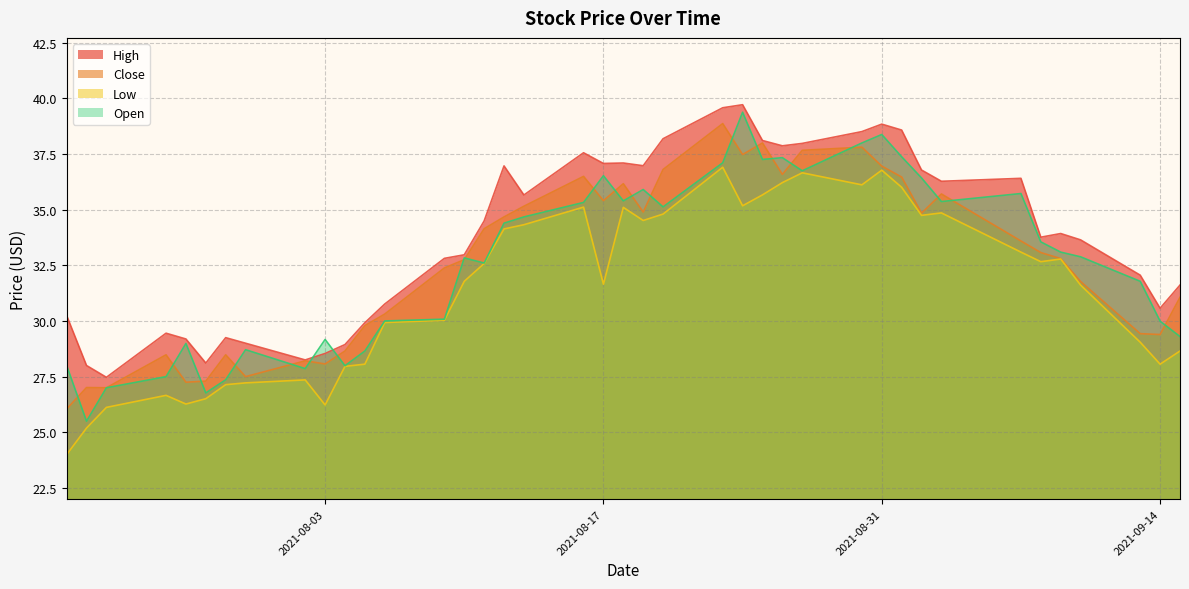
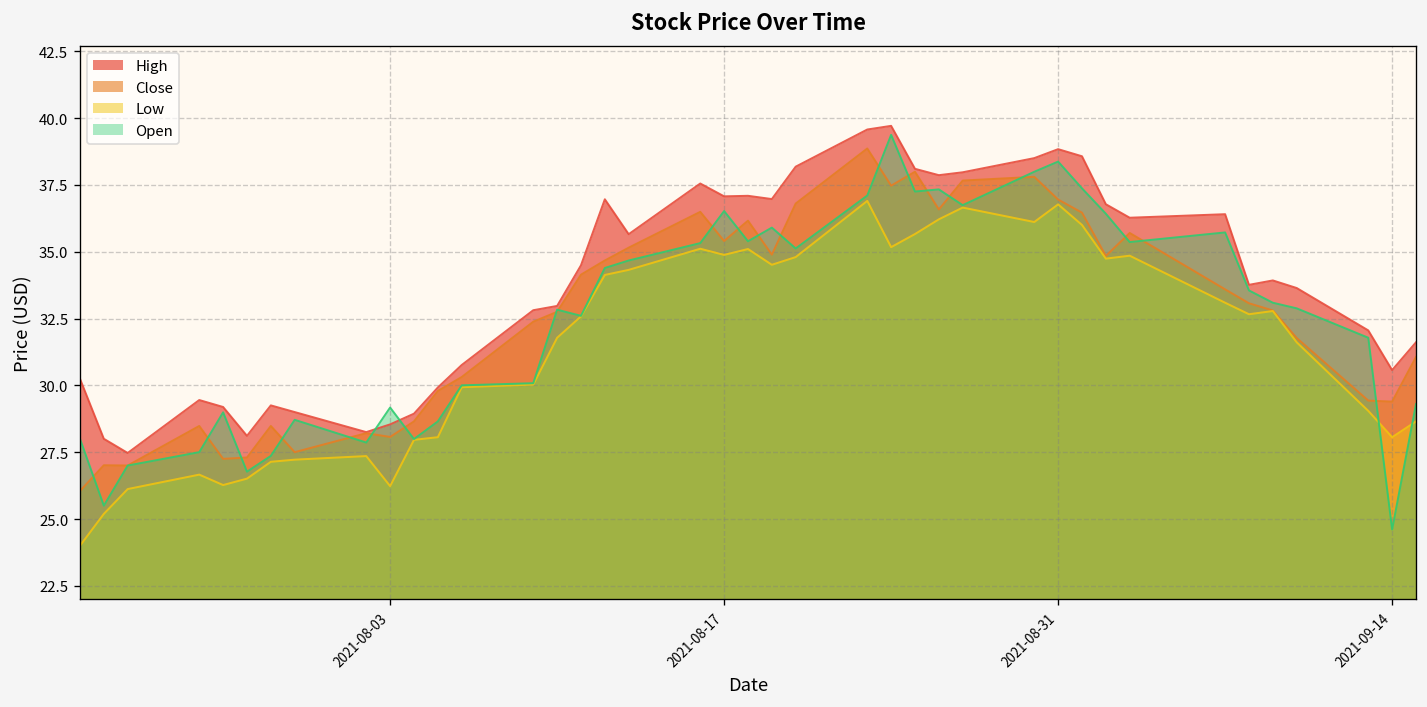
Low, 2021-08-17: 31.7 -> 34.9
Open, 2021-09-14: 30.0 -> 24.6
